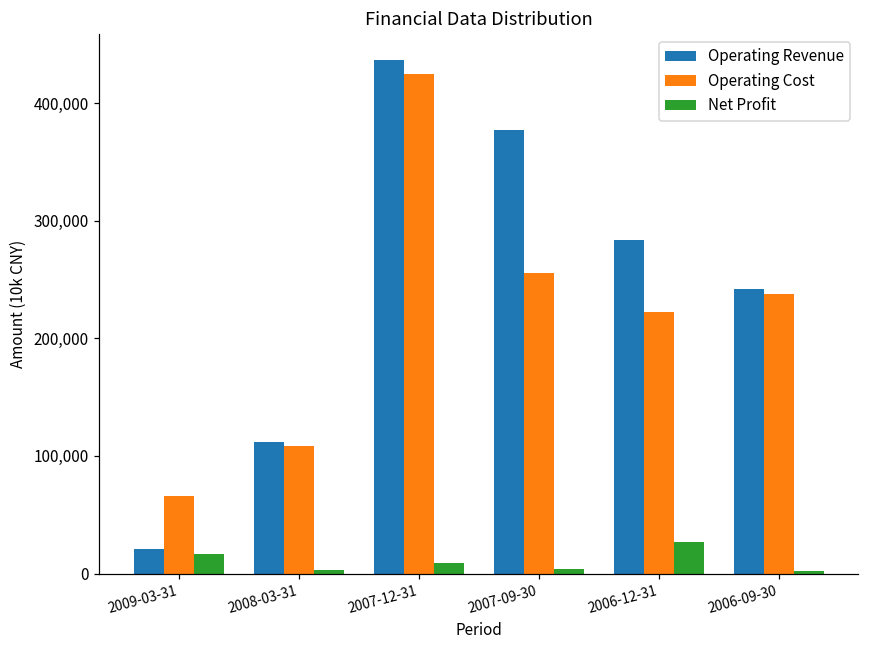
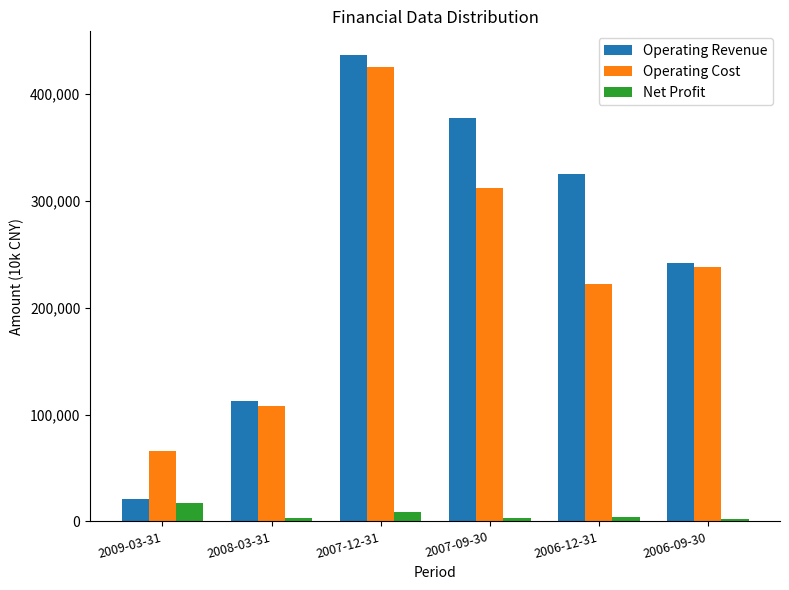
Operating Cost, 2007-09-30: 255,000 -> 312,000
Operating Revenue, 2006-12-31: 284,000 -> 325,000
Net Profit, 2006-12-31: 27,000 -> 4,000
